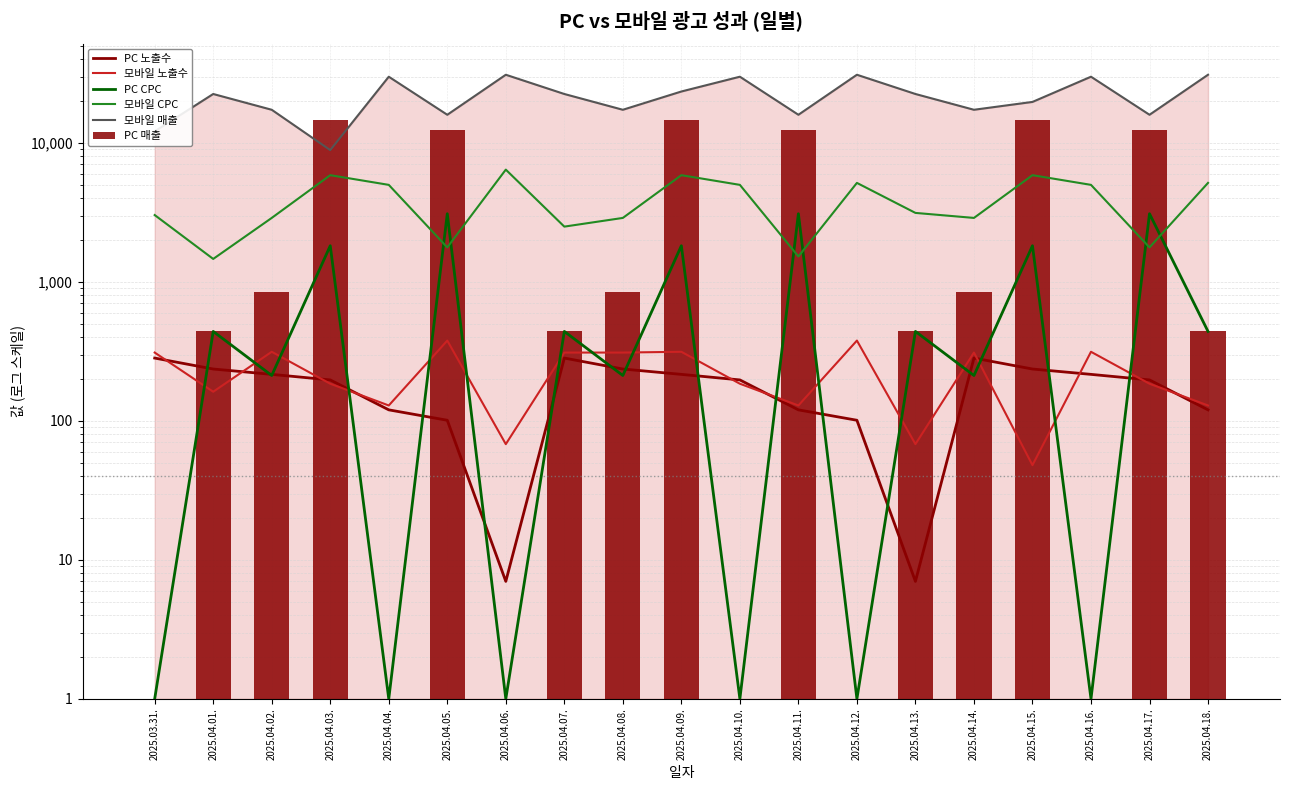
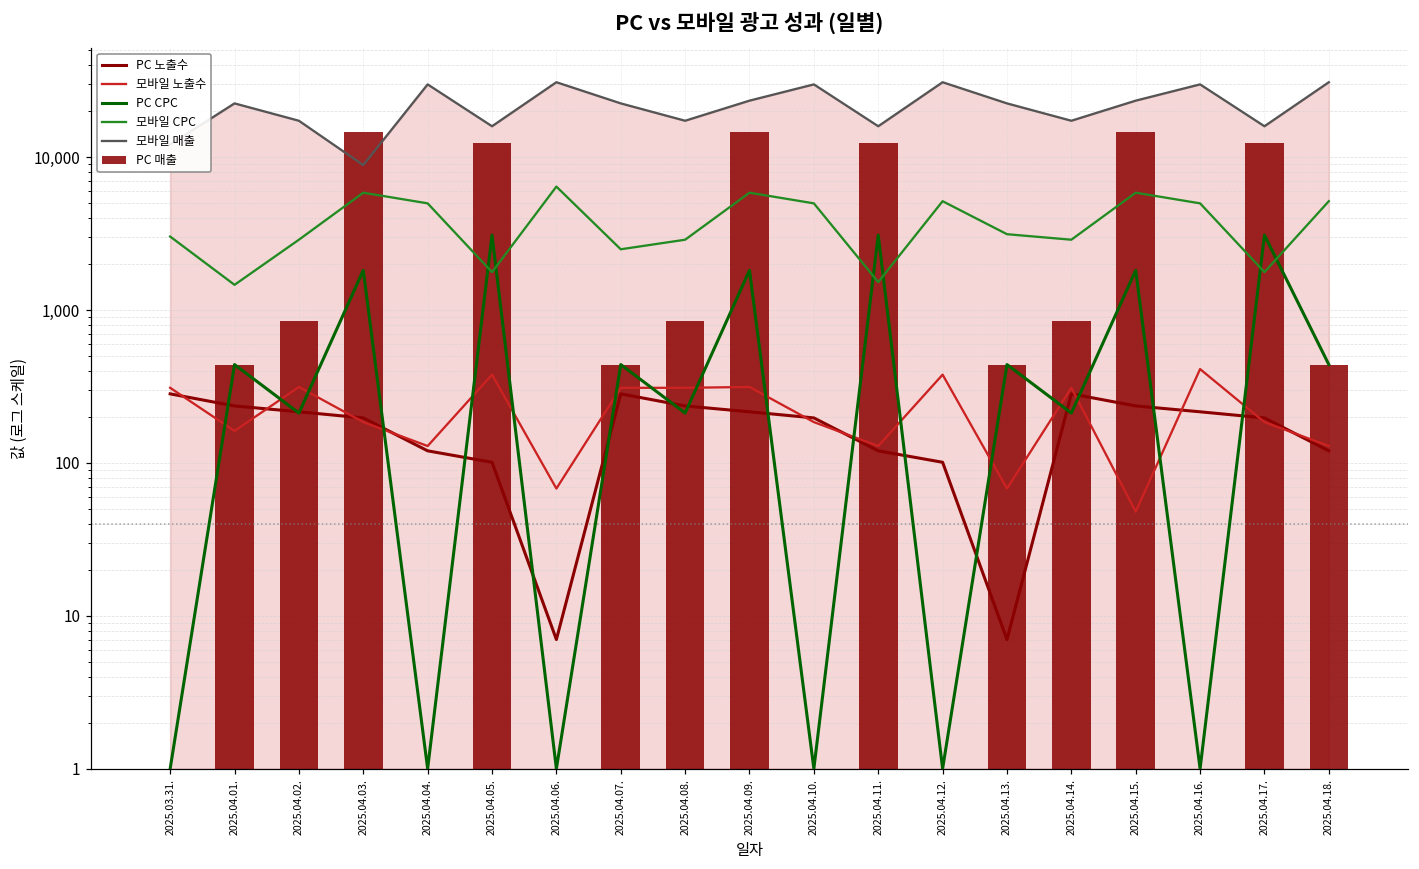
모바일 매출, 2025.04.15.: 20,000 -> 23,000
모바일 노출수, 2025.04.16.: 310 -> 410
